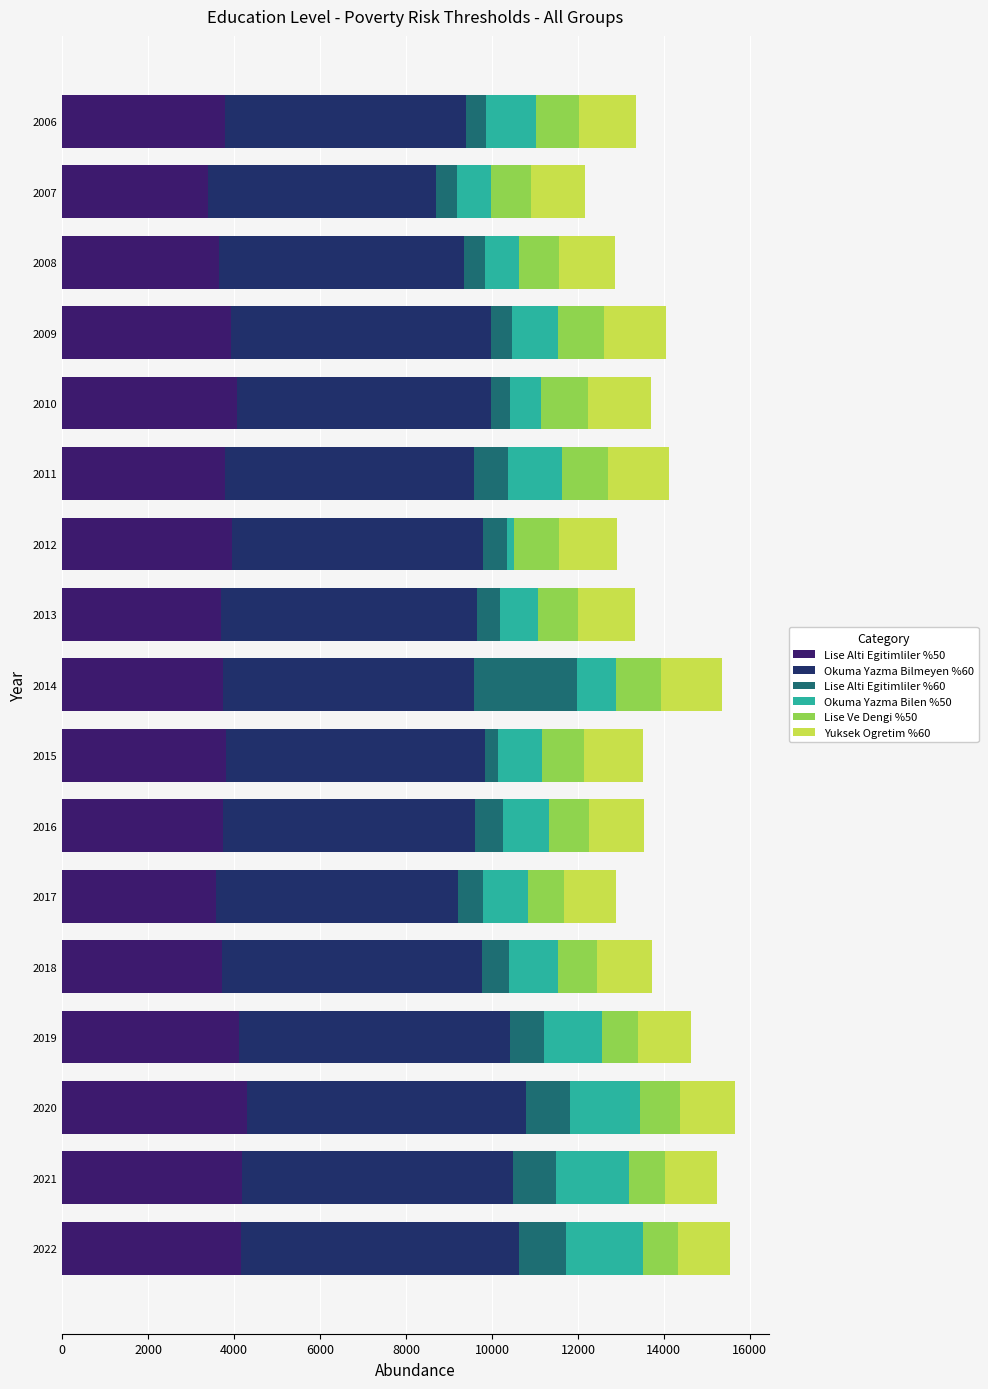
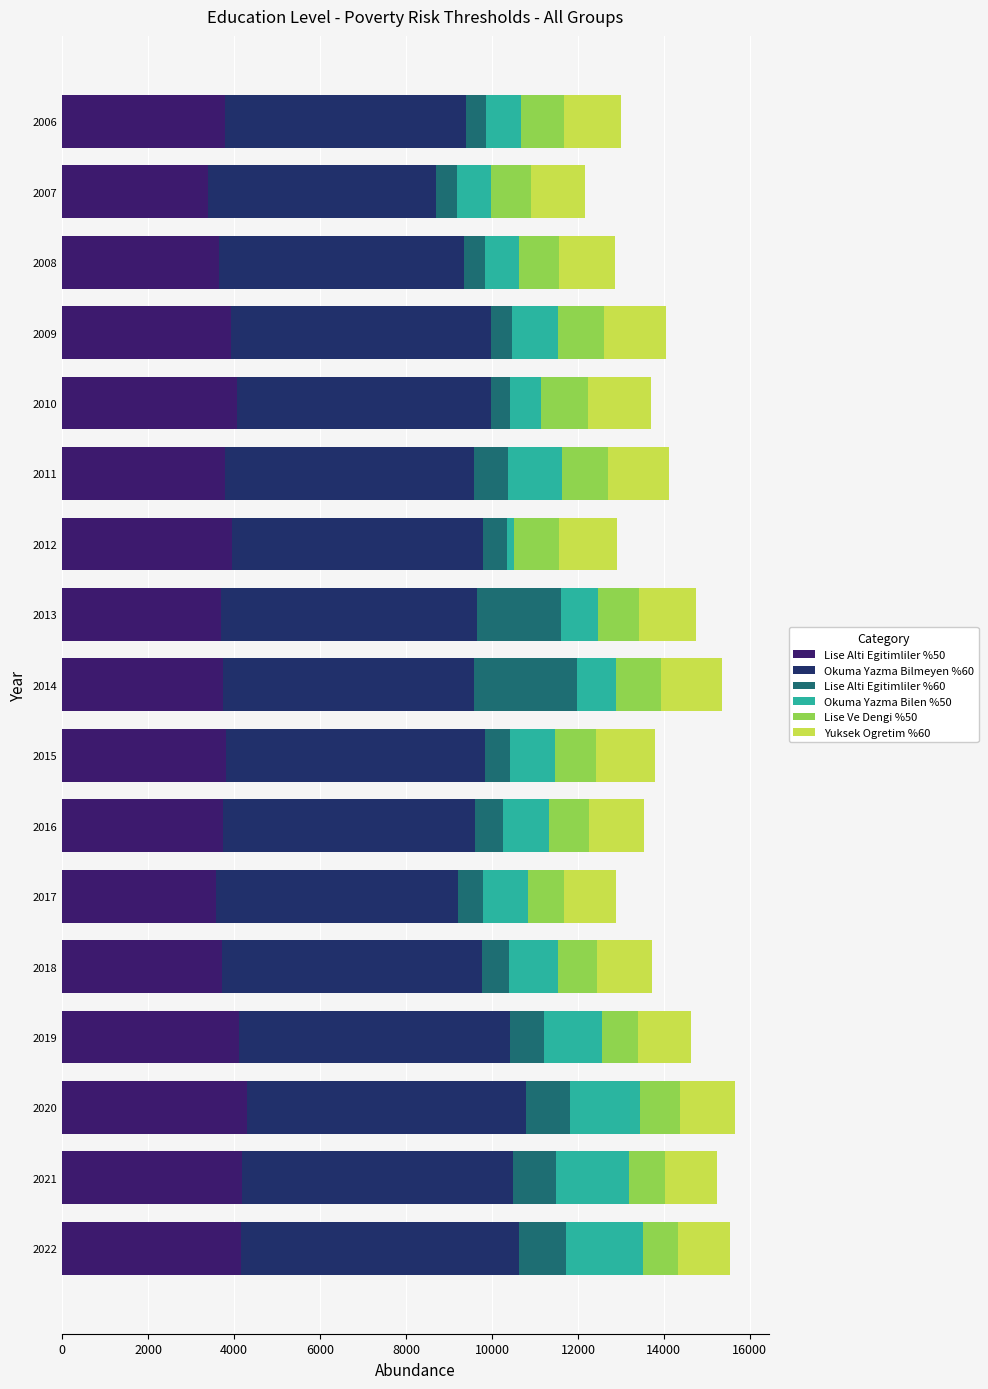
Okuma Yazma Bilen %50, 2006: 1200 -> 800
Lise Alti Egitimliler %60, 2013: 500 -> 1900
Lise Alti Egitimliler %60, 2015: 300 -> 600
